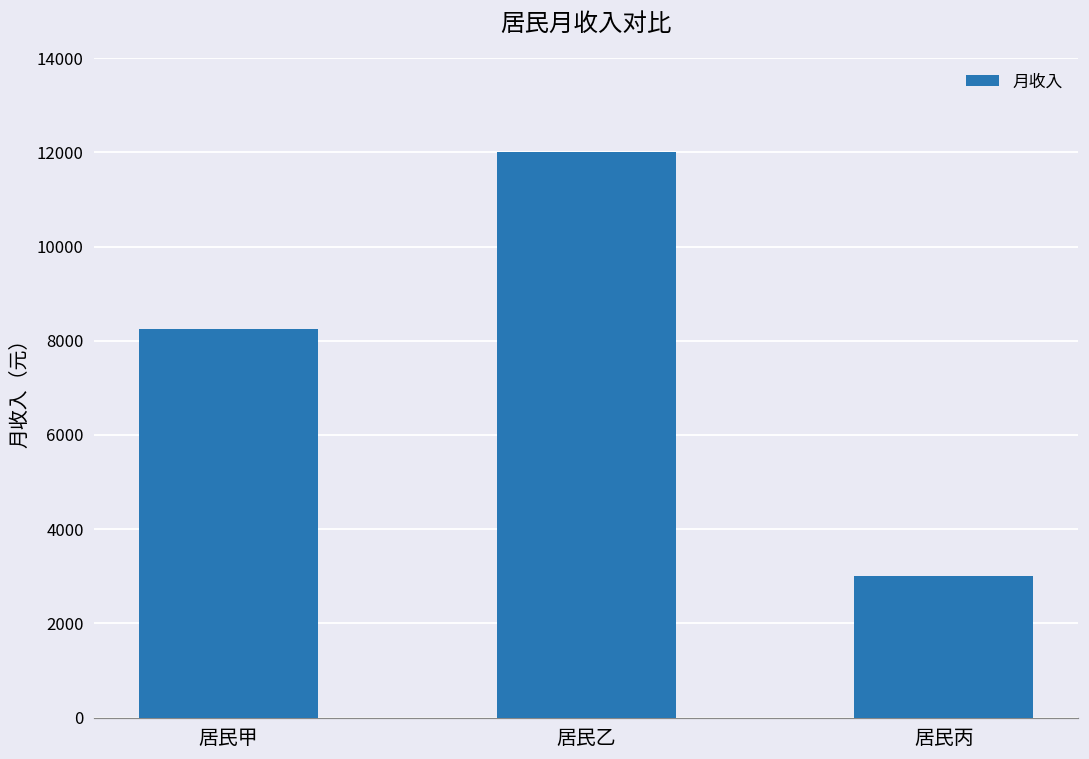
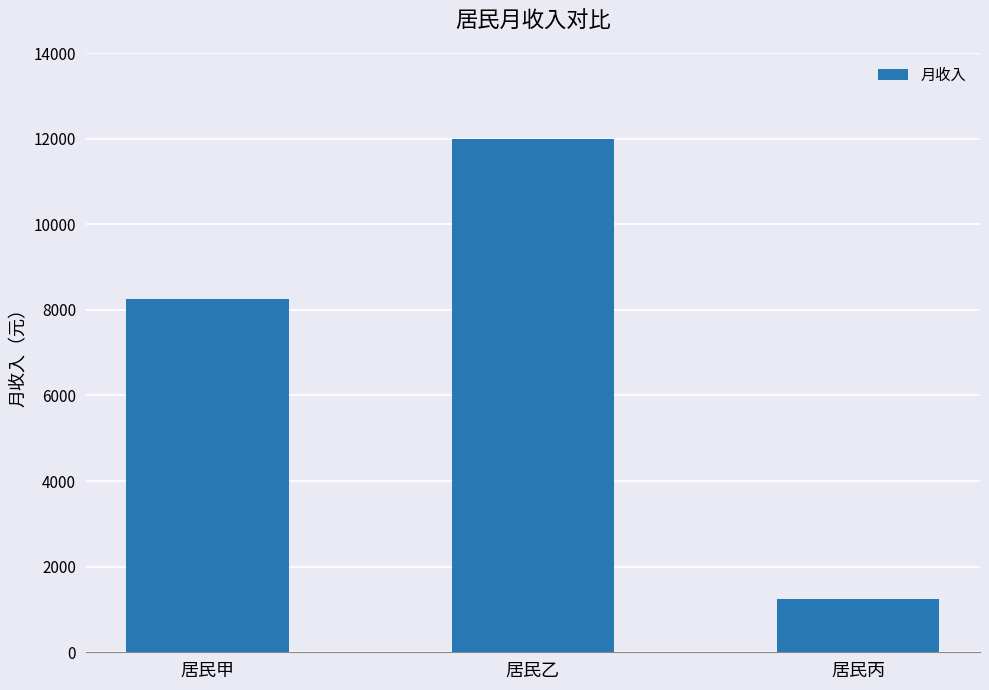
居民丙: 3000 -> 1300
